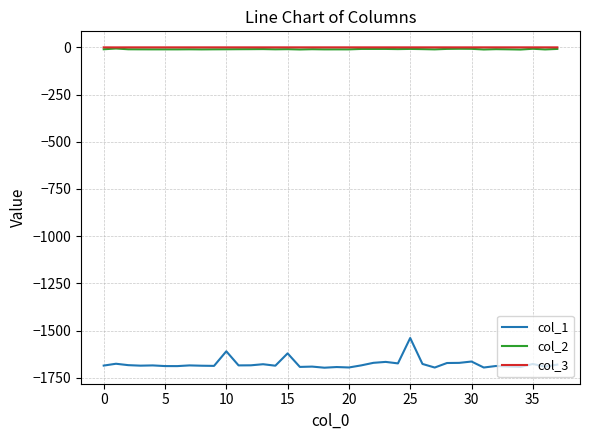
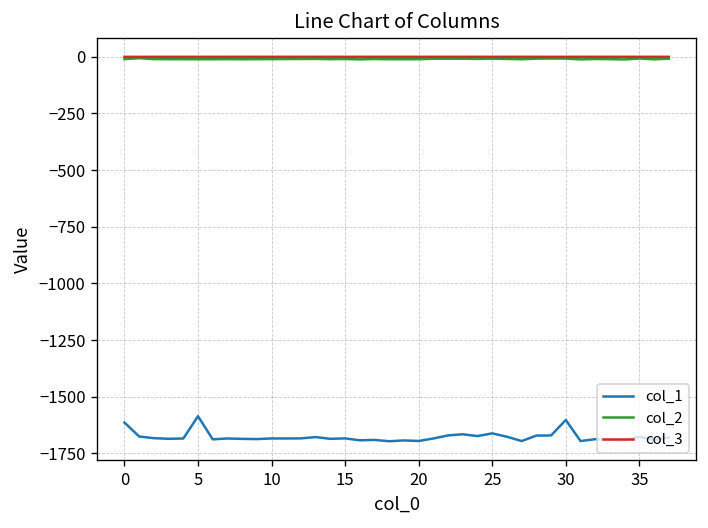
col_1, 0: -1690 -> -1610
col_1, 5: -1690 -> -1590
col_1, 10: -1610 -> -1680
col_1, 15: -1620 -> -1680
col_1, 25: -1540 -> -1660
col_1, 30: -1660 -> -1600
